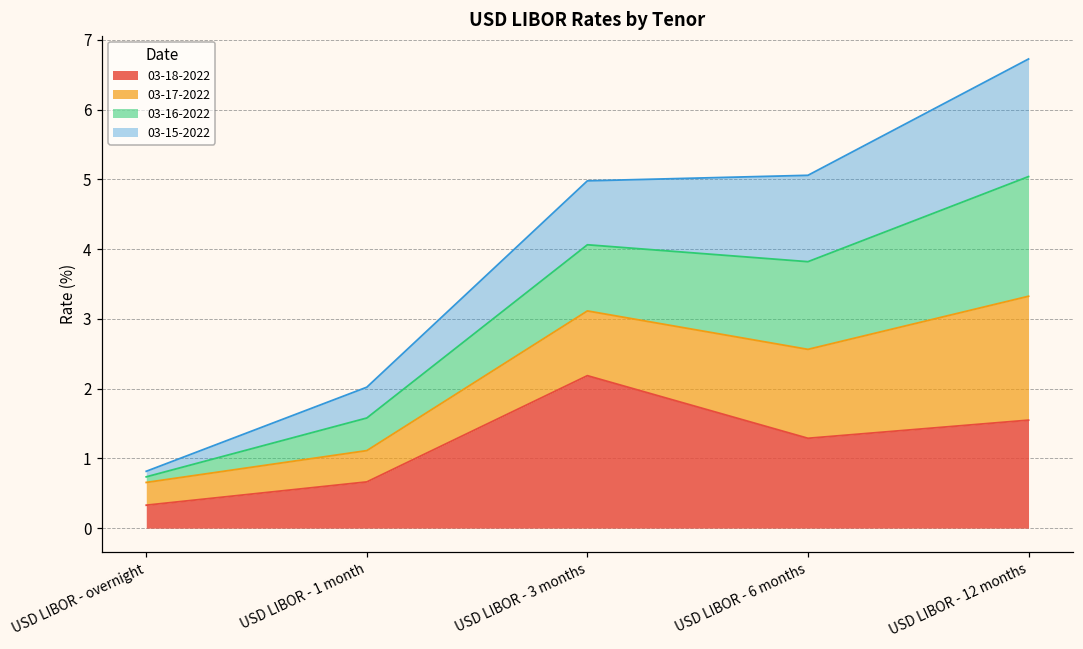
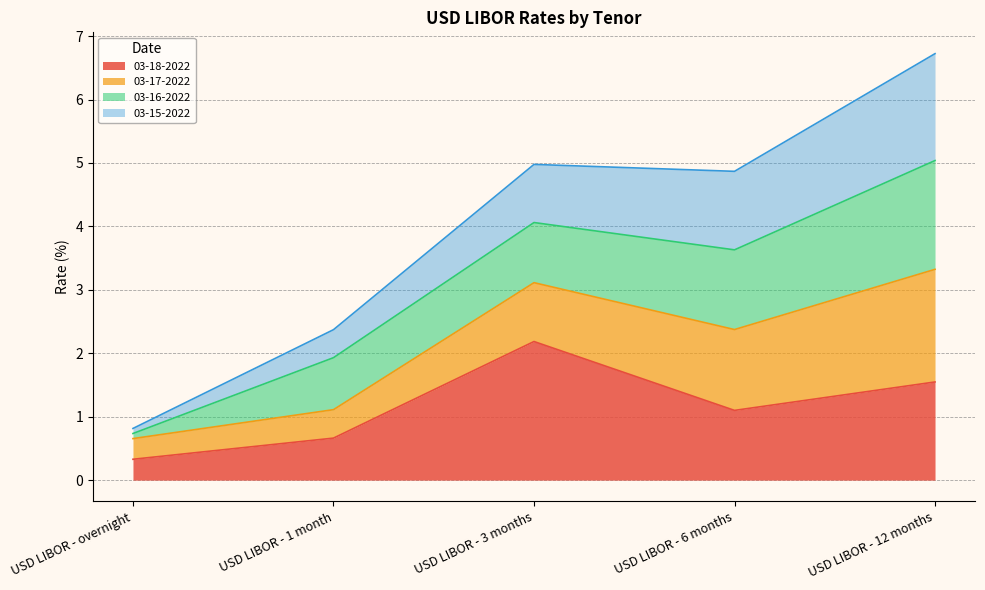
03-16-2022, USD LIBOR - 1 month: 0.5 -> 0.8
03-18-2022, USD LIBOR - 6 months: 1.3 -> 1.1
